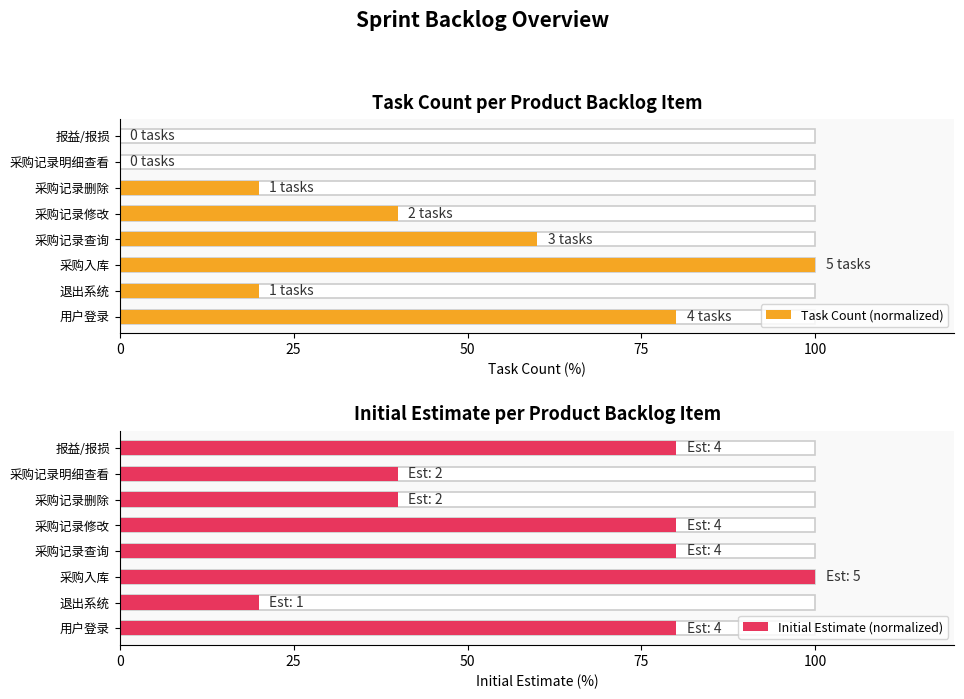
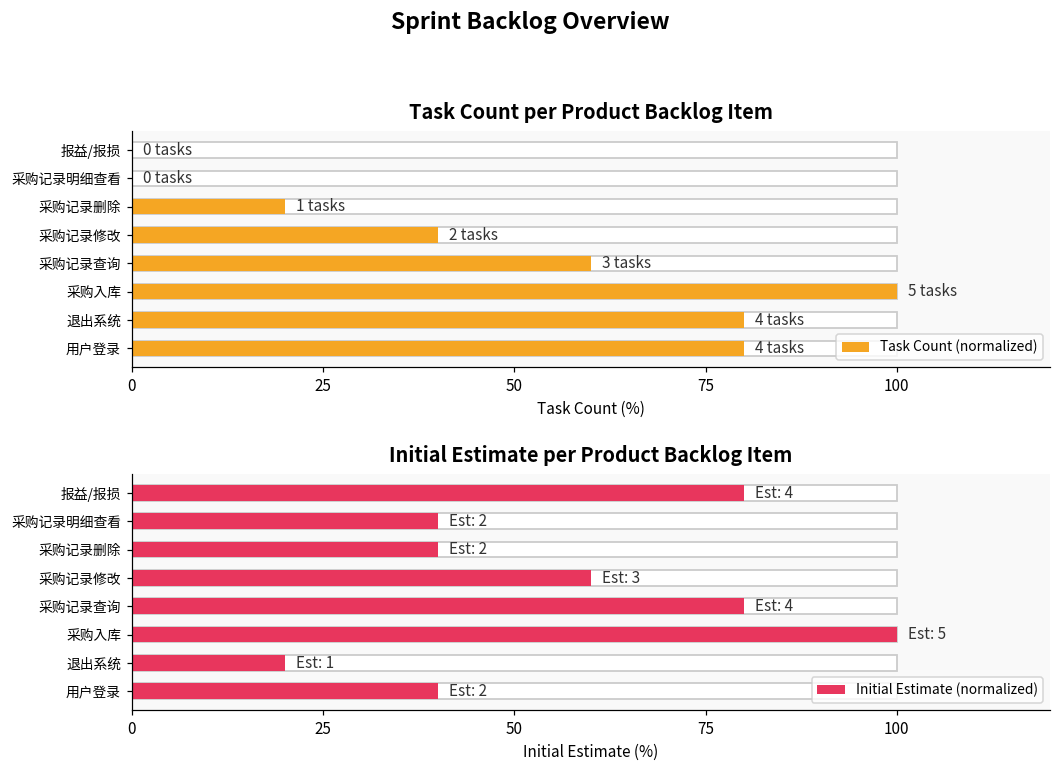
Task Count per Product Backlog Item, Task Count (normalized), 退出系统: 1 -> 4
Initial Estimate per Product Backlog Item, Initial Estimate (normalized), 采购记录修改: 4 -> 3
Initial Estimate per Product Backlog Item, Initial Estimate (normalized), 用户登录: 4 -> 2
